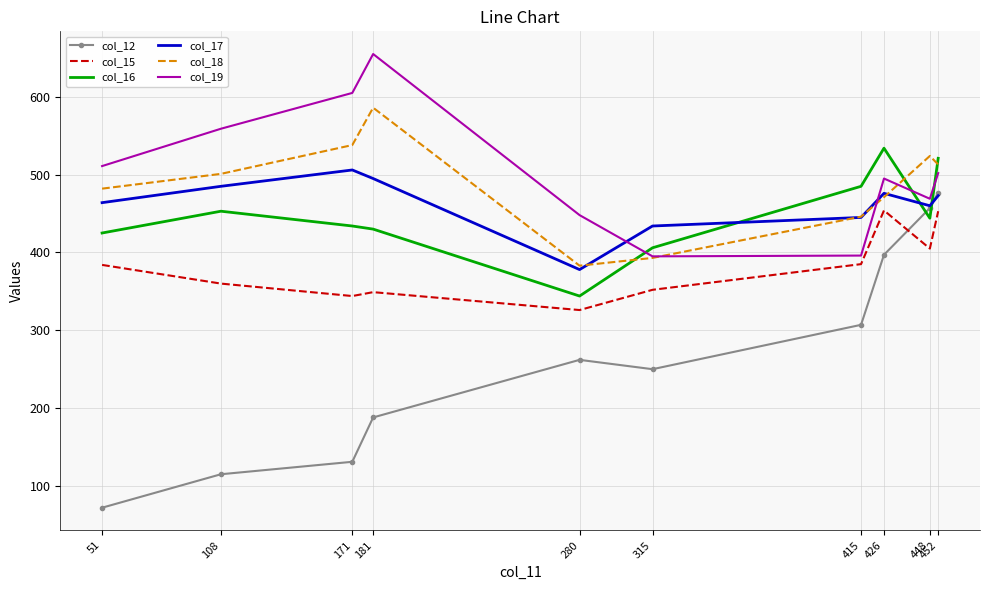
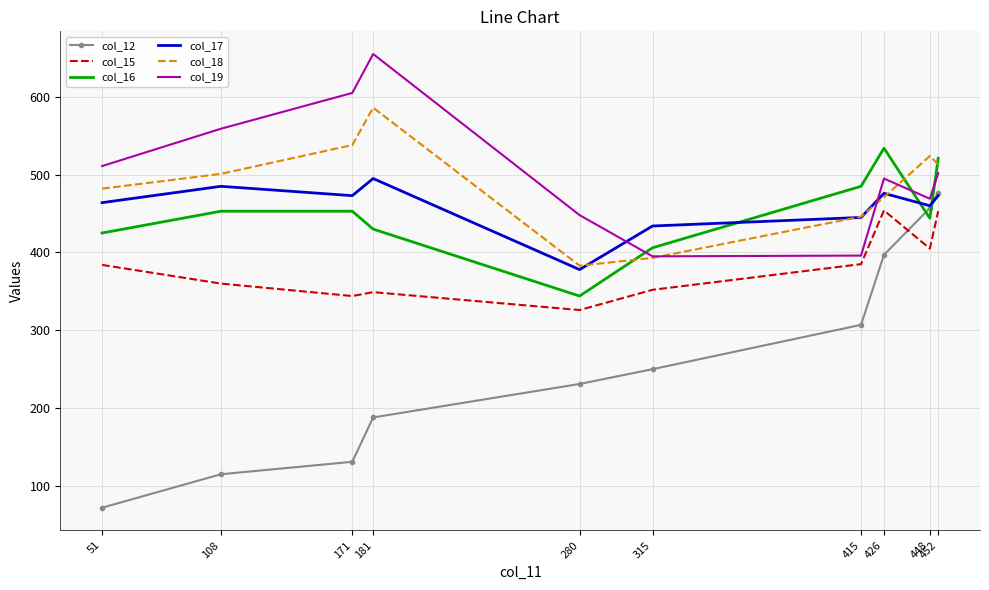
col_16, 171: 430 -> 450
col_17, 171: 510 -> 470
col_12, 280: 260 -> 230
